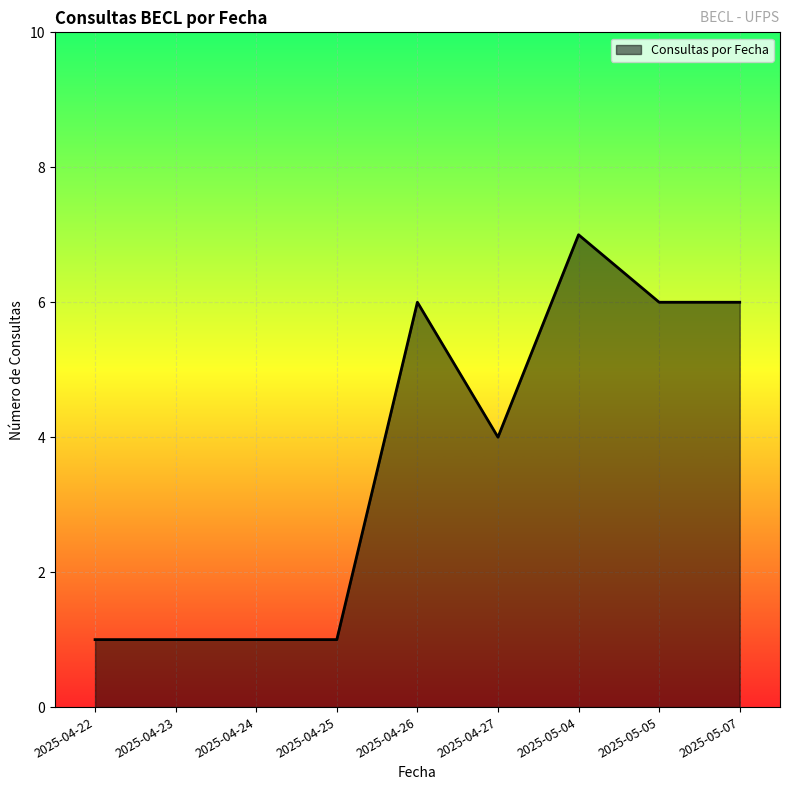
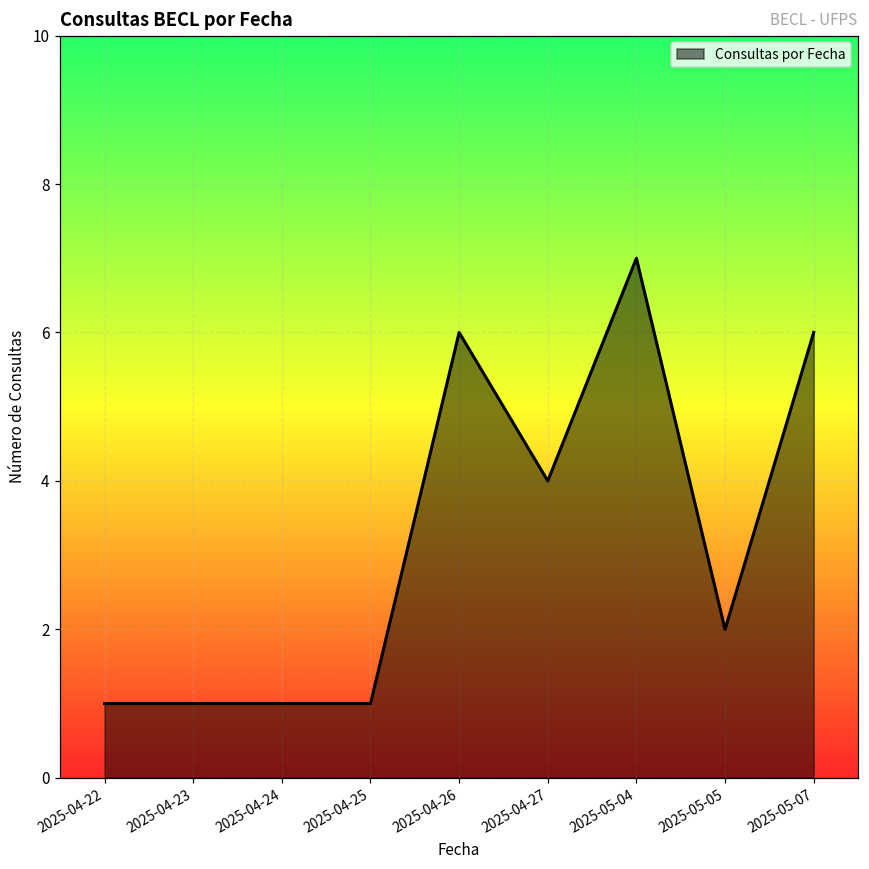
2025-05-05: 6 -> 2
